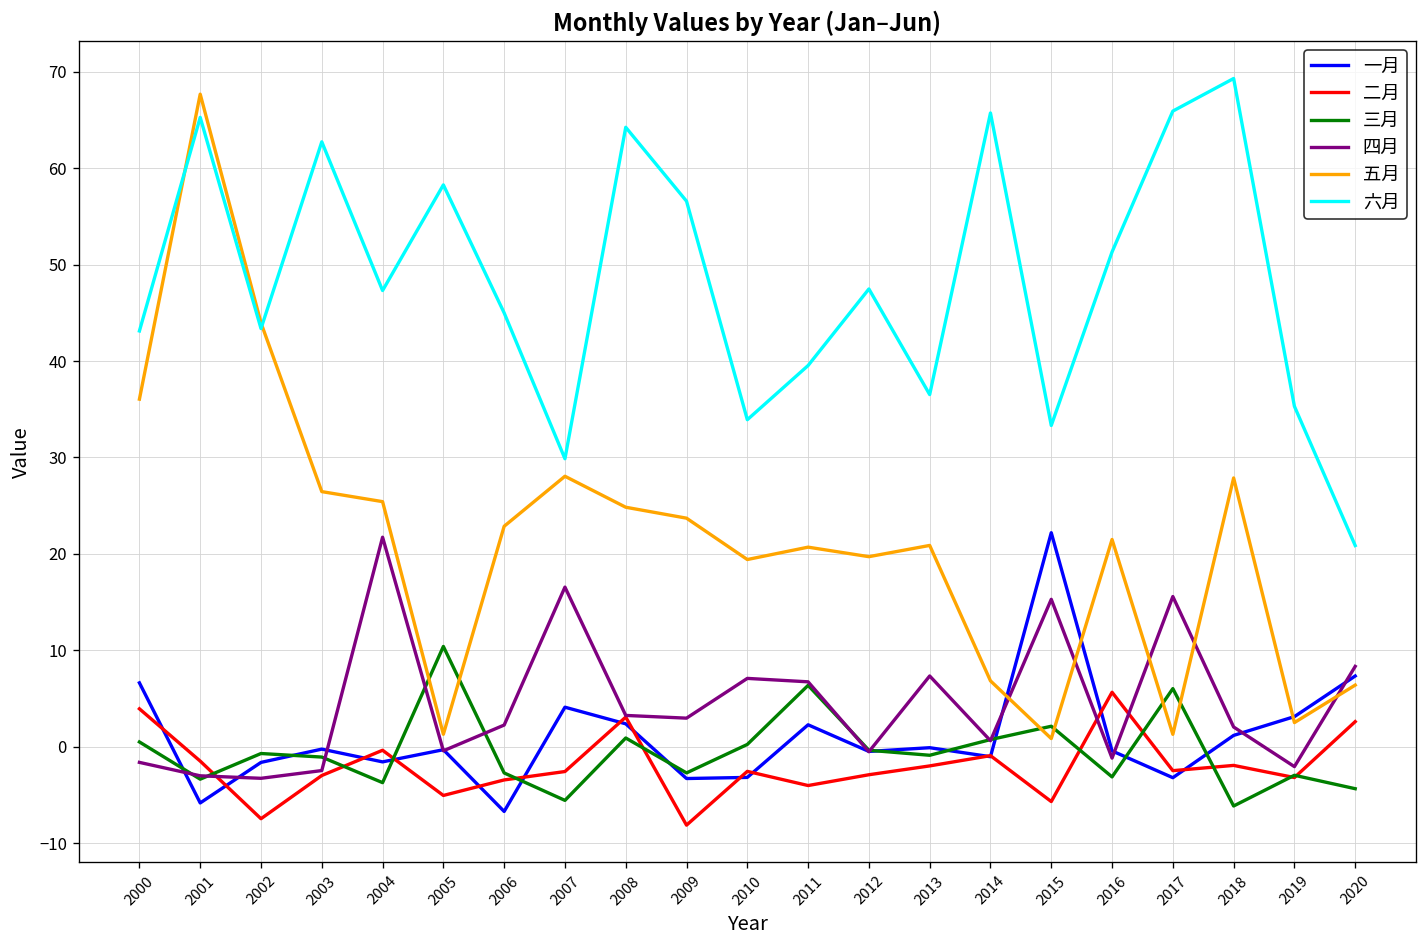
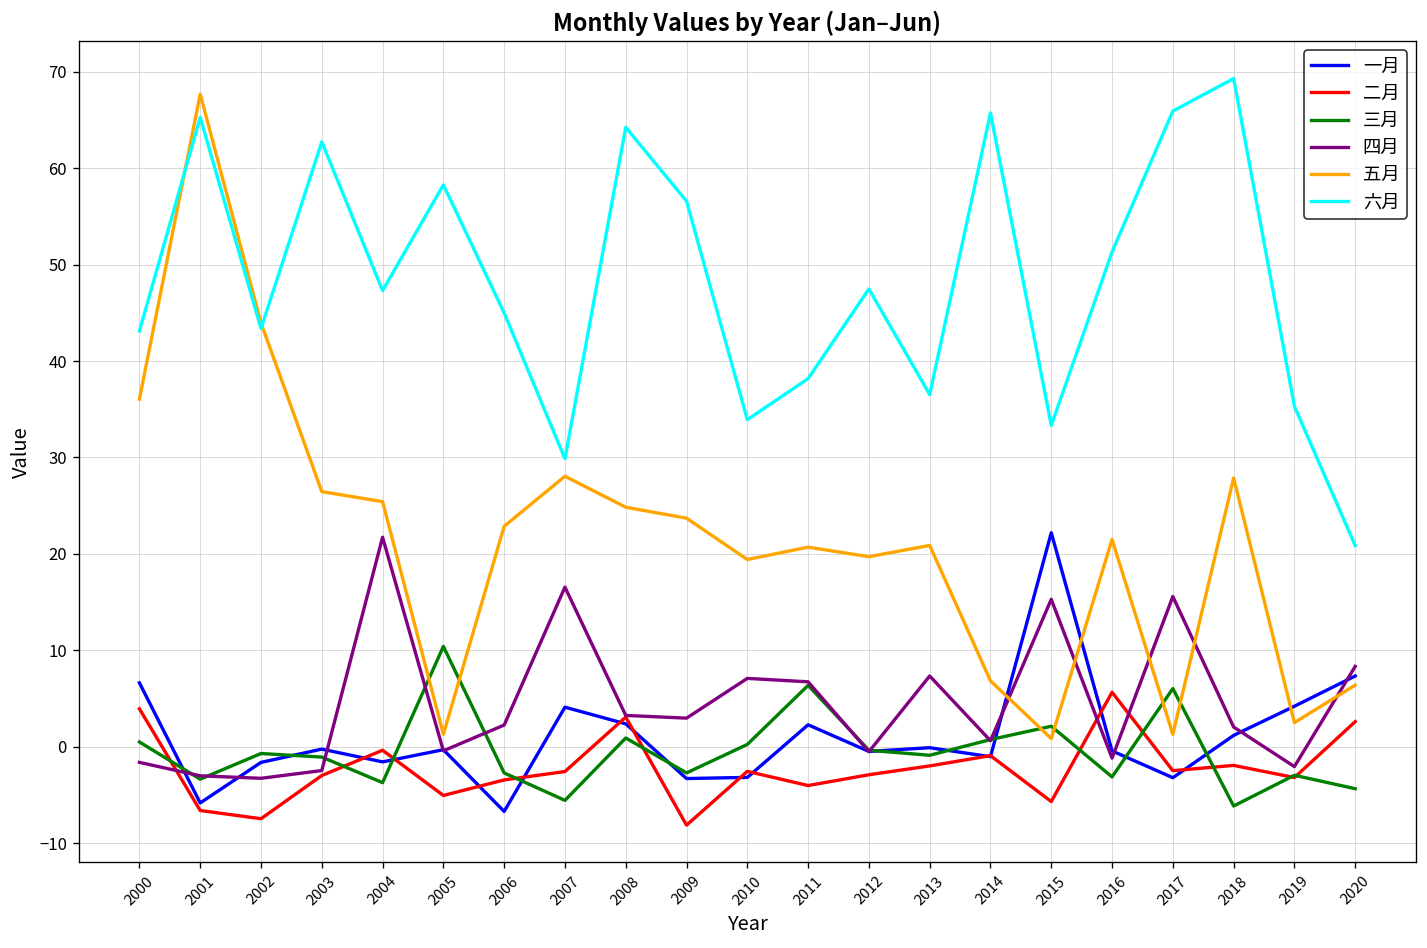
二月, 2001: -1 -> -7
六月, 2011: 40 -> 38
一月, 2019: 3 -> 4
